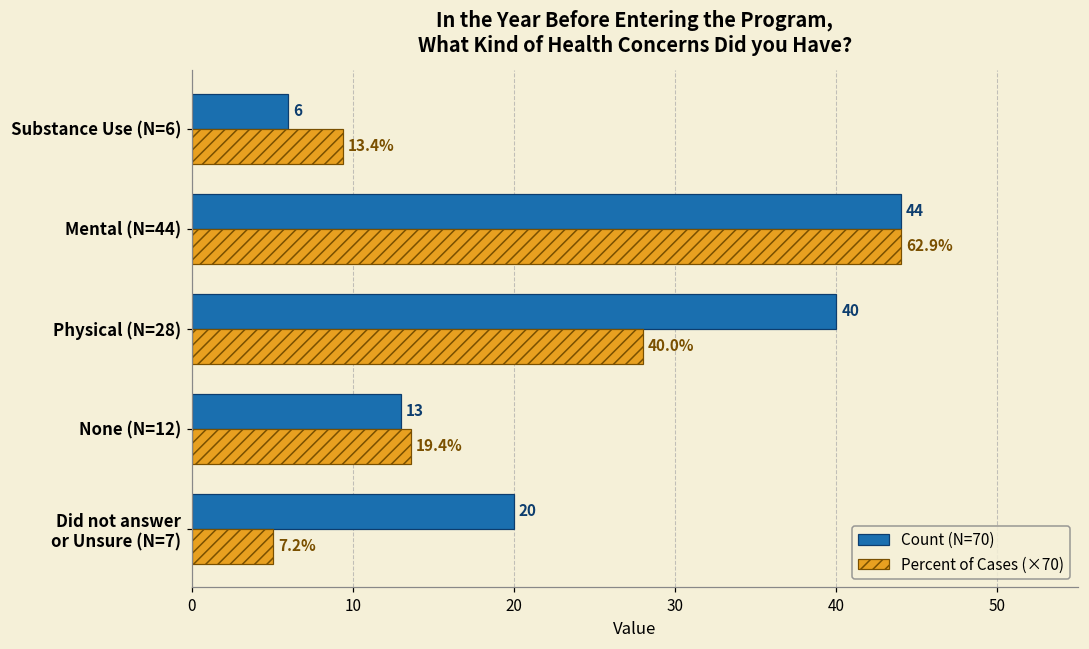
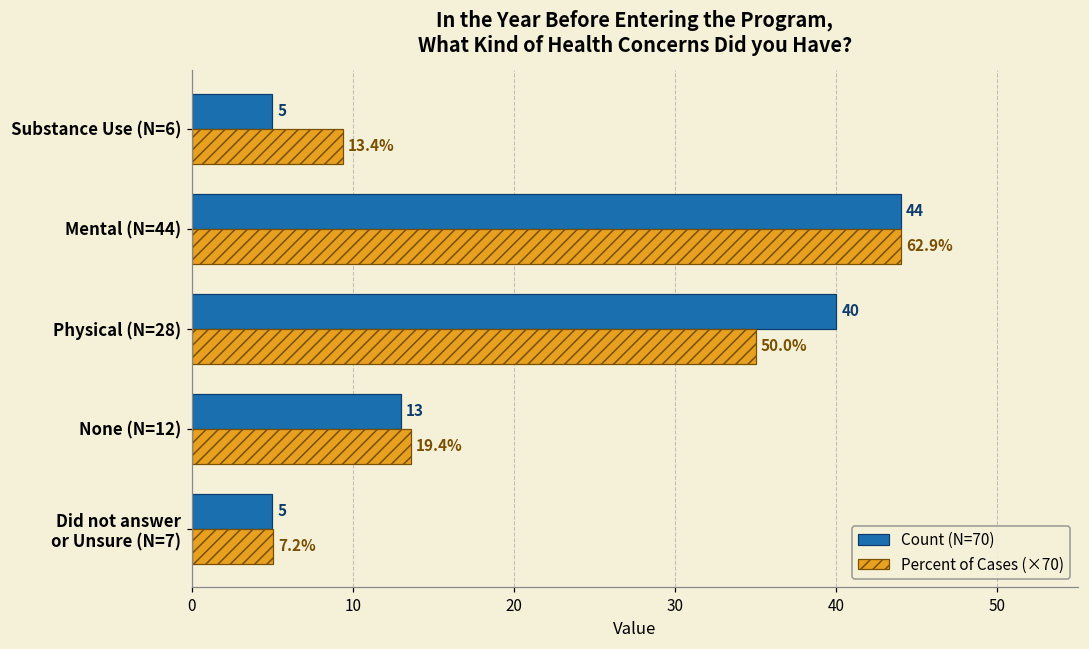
Count (N=70), Substance Use (N=6): 6 -> 5
Percent of Cases (×70), Physical (N=28): 40.0% -> 50.0%
Count (N=70), Did not answer or Unsure (N=7): 20 -> 5
